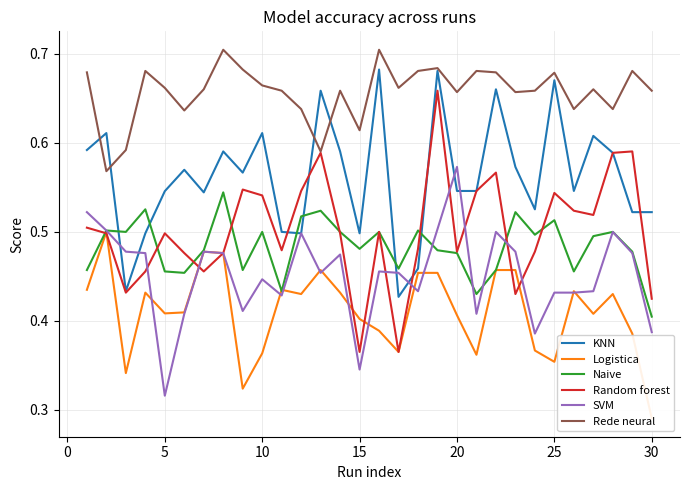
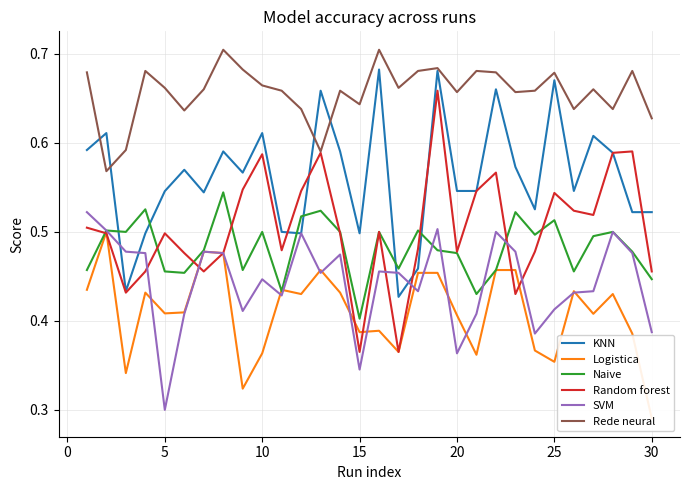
SVM, 5: 0.32 -> 0.30
Random forest, 10: 0.54 -> 0.59
Logistica, 15: 0.40 -> 0.39
Naive, 15: 0.48 -> 0.40
Rede neural, 15: 0.61 -> 0.64
SVM, 20: 0.57 -> 0.36
SVM, 25: 0.43 -> 0.41
Naive, 30: 0.40 -> 0.45
Random forest, 30: 0.42 -> 0.46
Rede neural, 30: 0.66 -> 0.63
